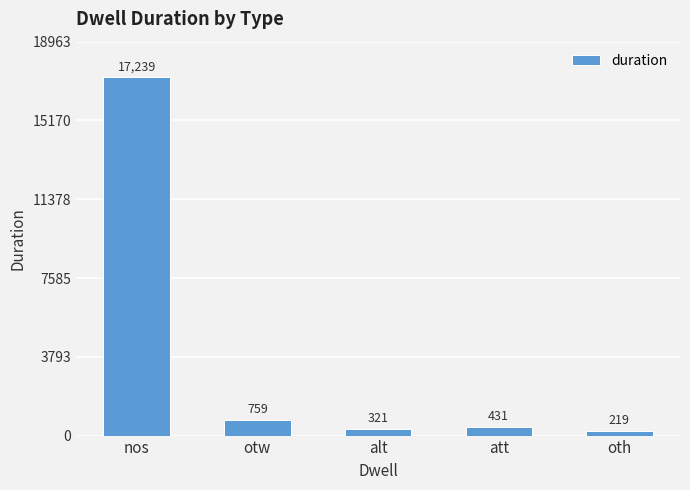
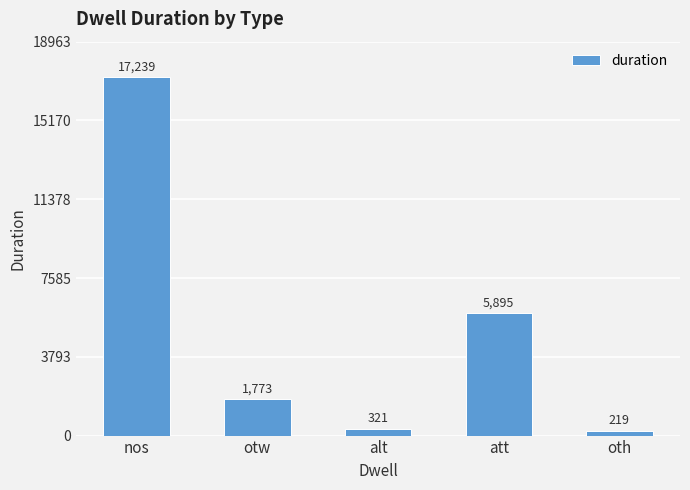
otw: 759 -> 1,773
att: 431 -> 5,895
